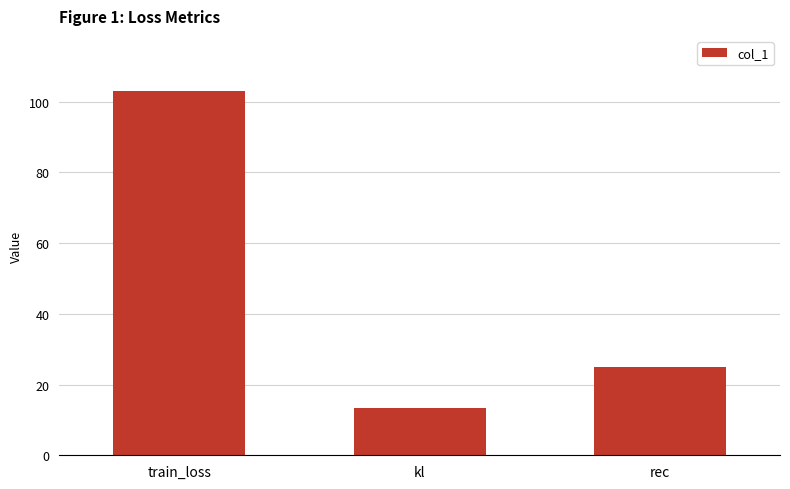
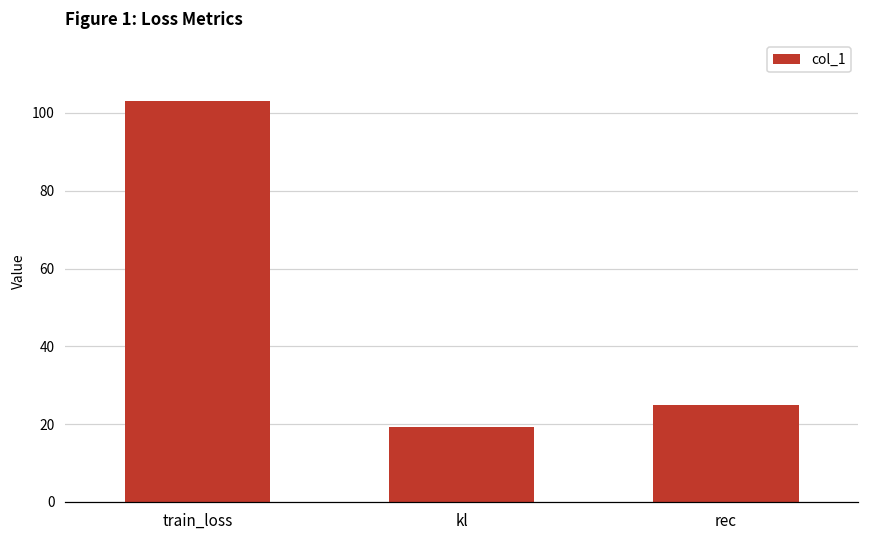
kl: 13 -> 19
